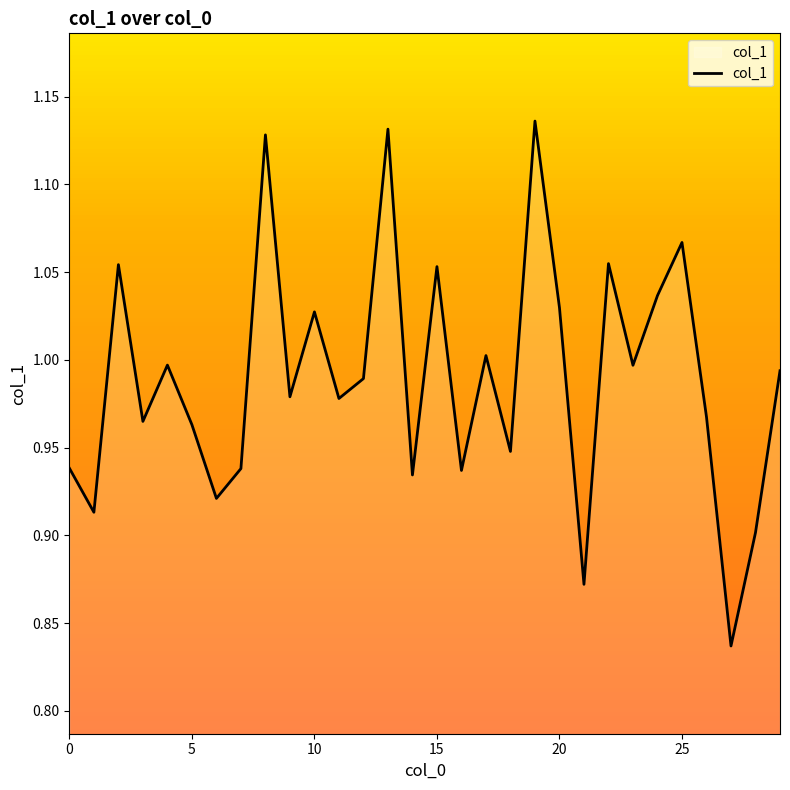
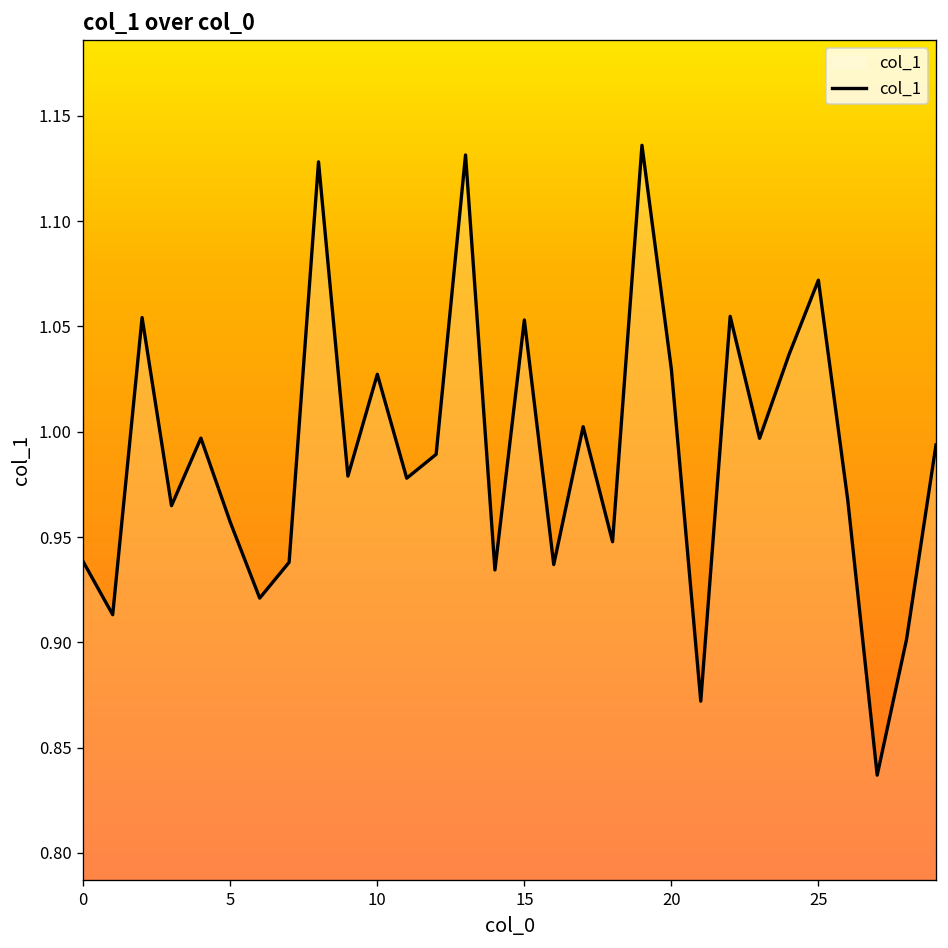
5: 0.963 -> 0.957
25: 1.067 -> 1.072
